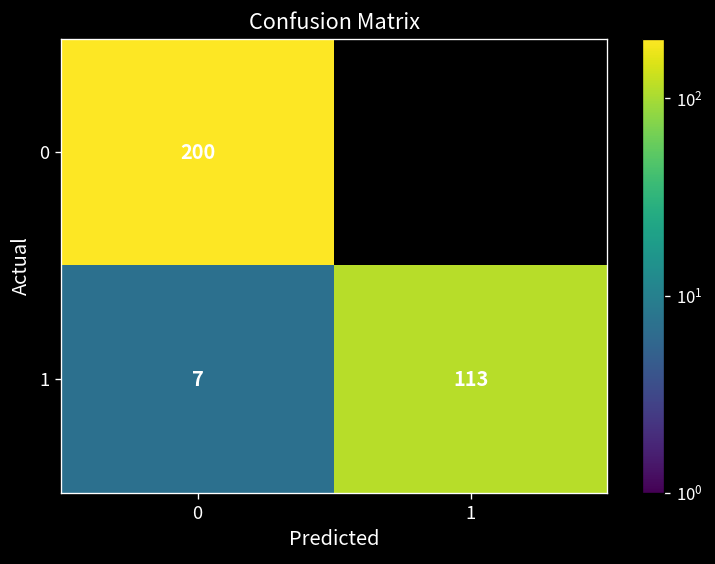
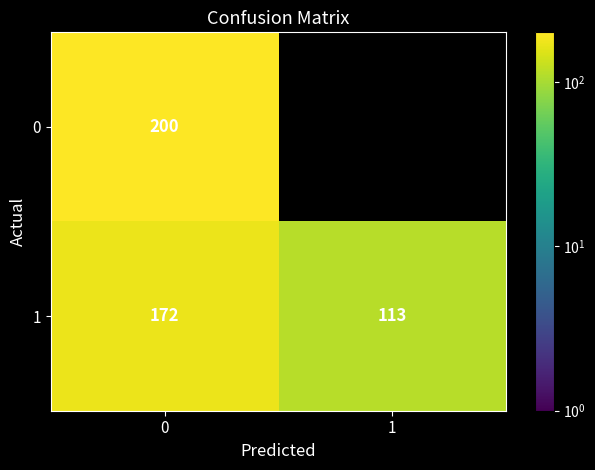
1, 0: 7 -> 172
